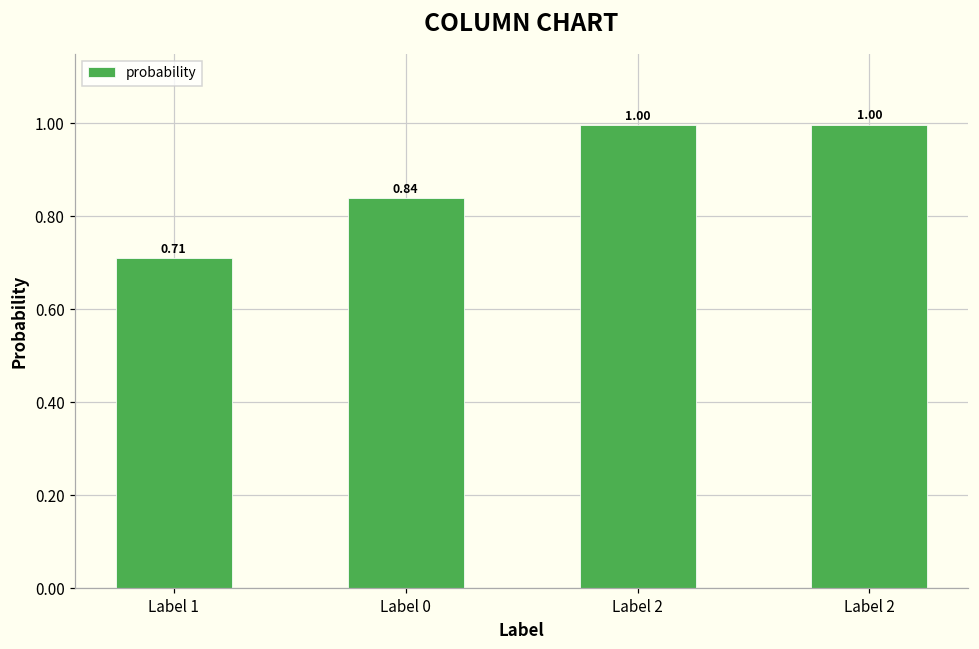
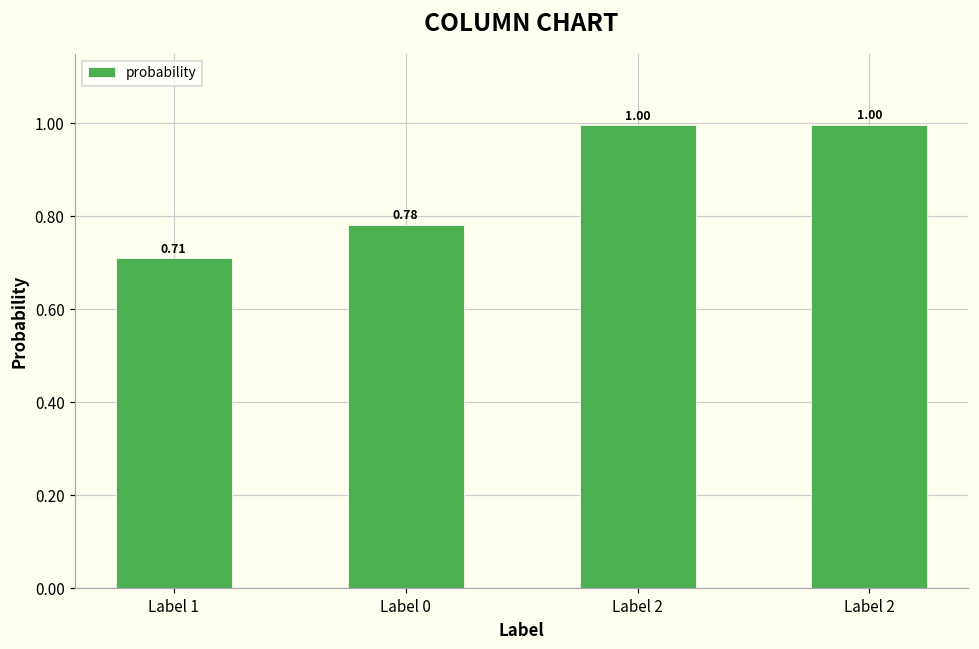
Label 0: 0.84 -> 0.78
